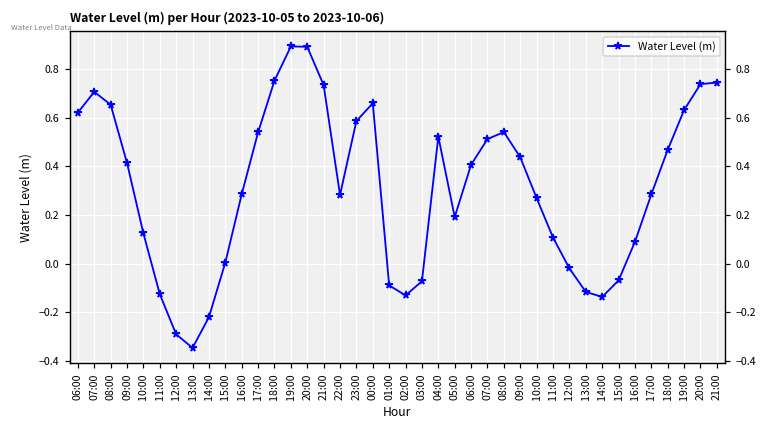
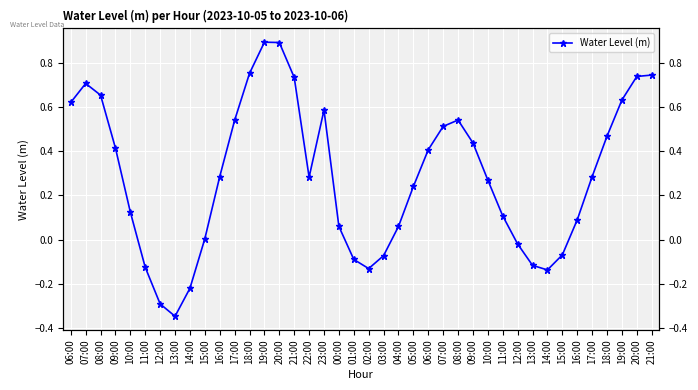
00:00: 0.66 -> 0.06
04:00: 0.52 -> 0.06
05:00: 0.19 -> 0.24
